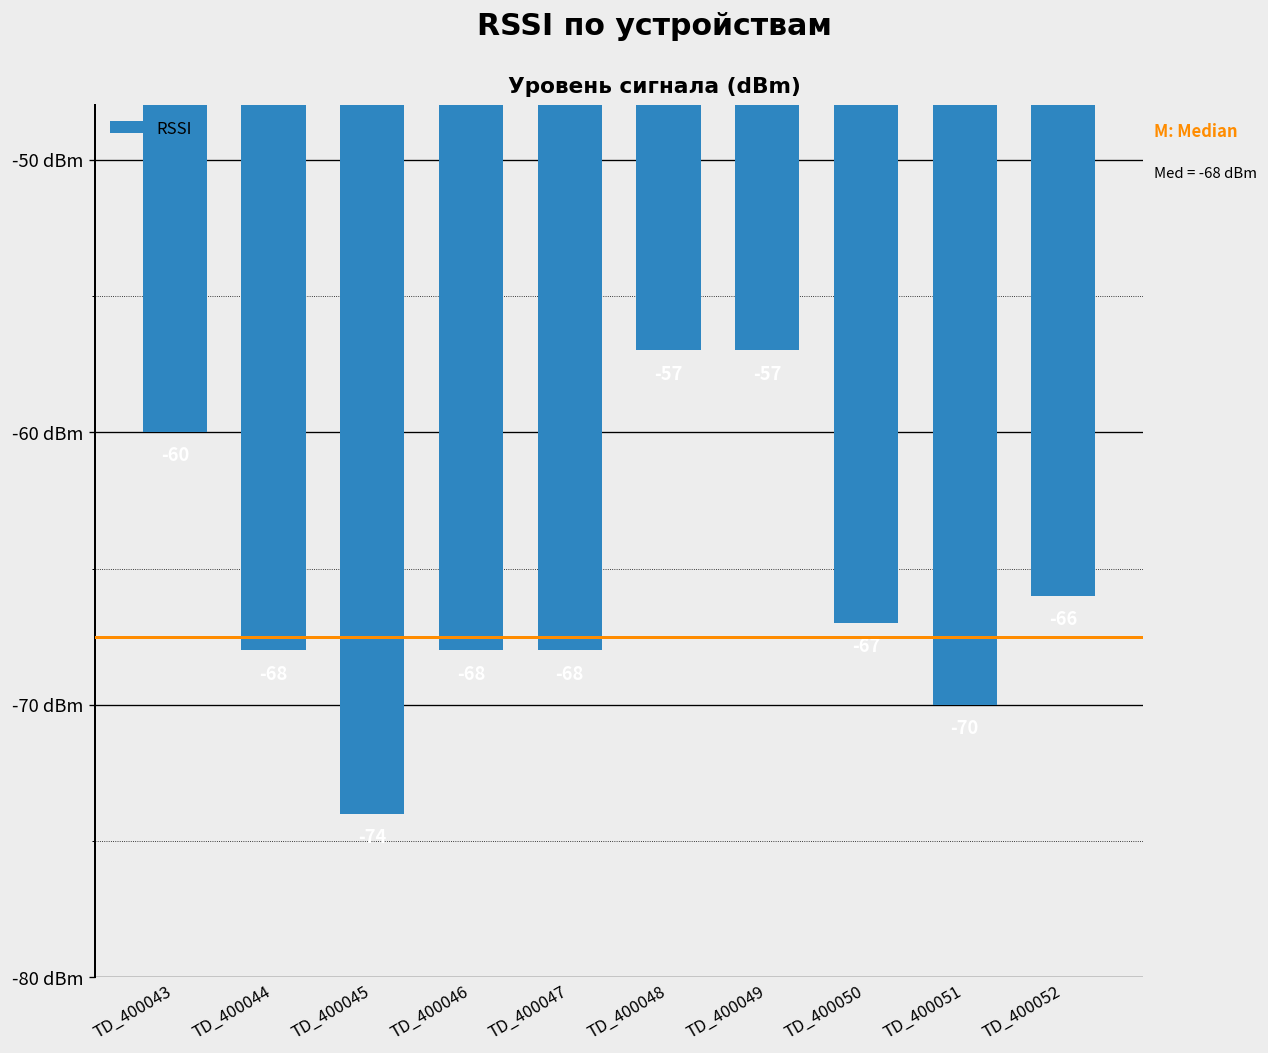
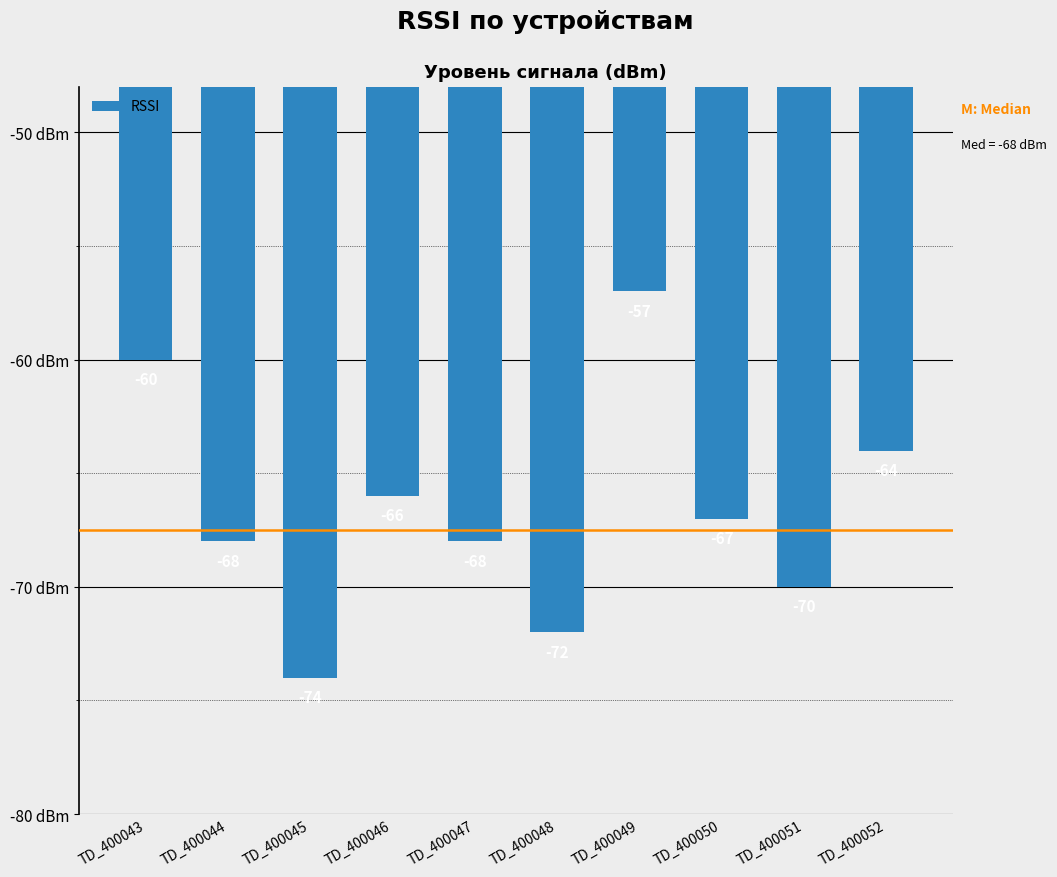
TD_400046: -68 dBm -> -66 dBm
TD_400048: -57 dBm -> -72 dBm
TD_400052: -66 dBm -> -64 dBm
